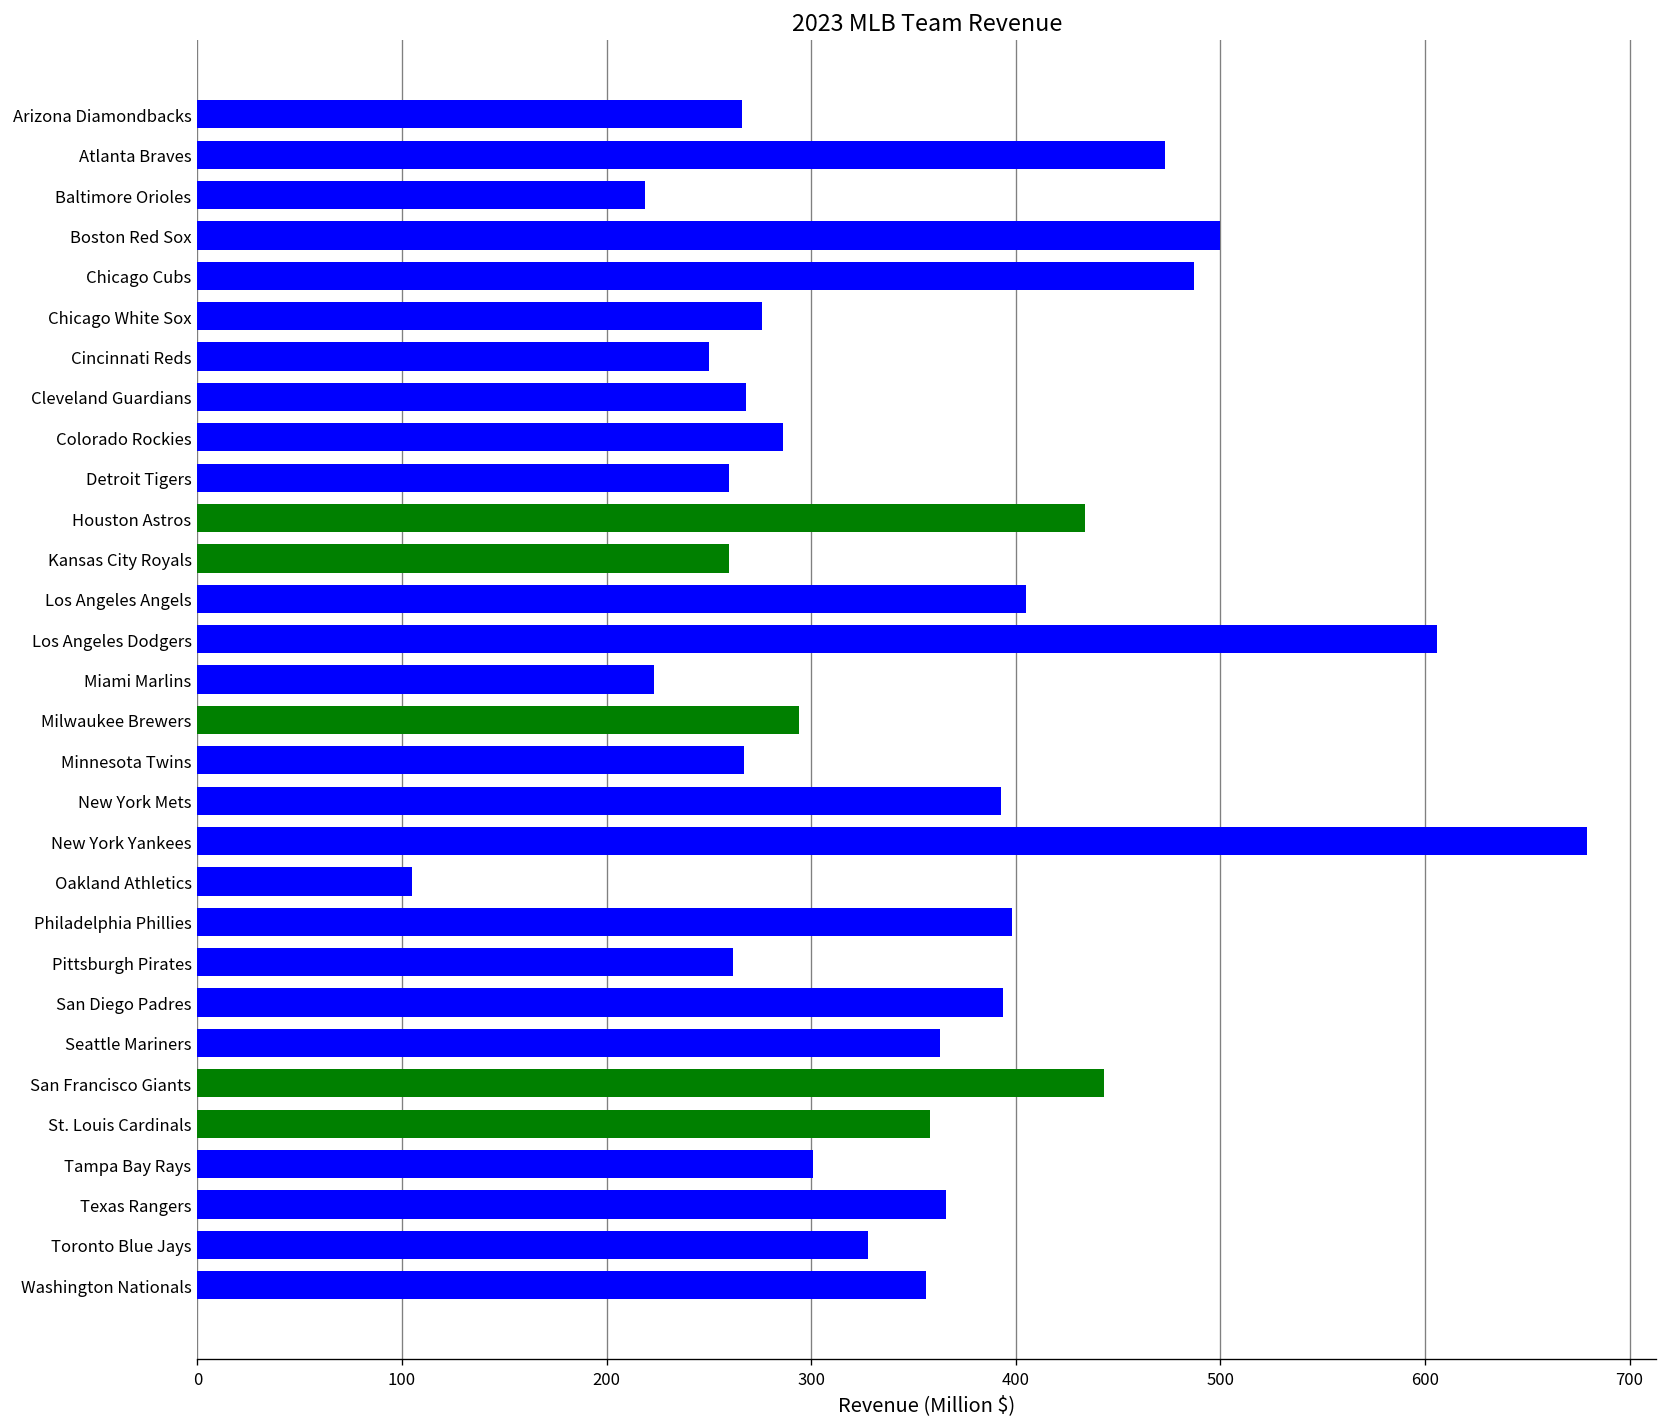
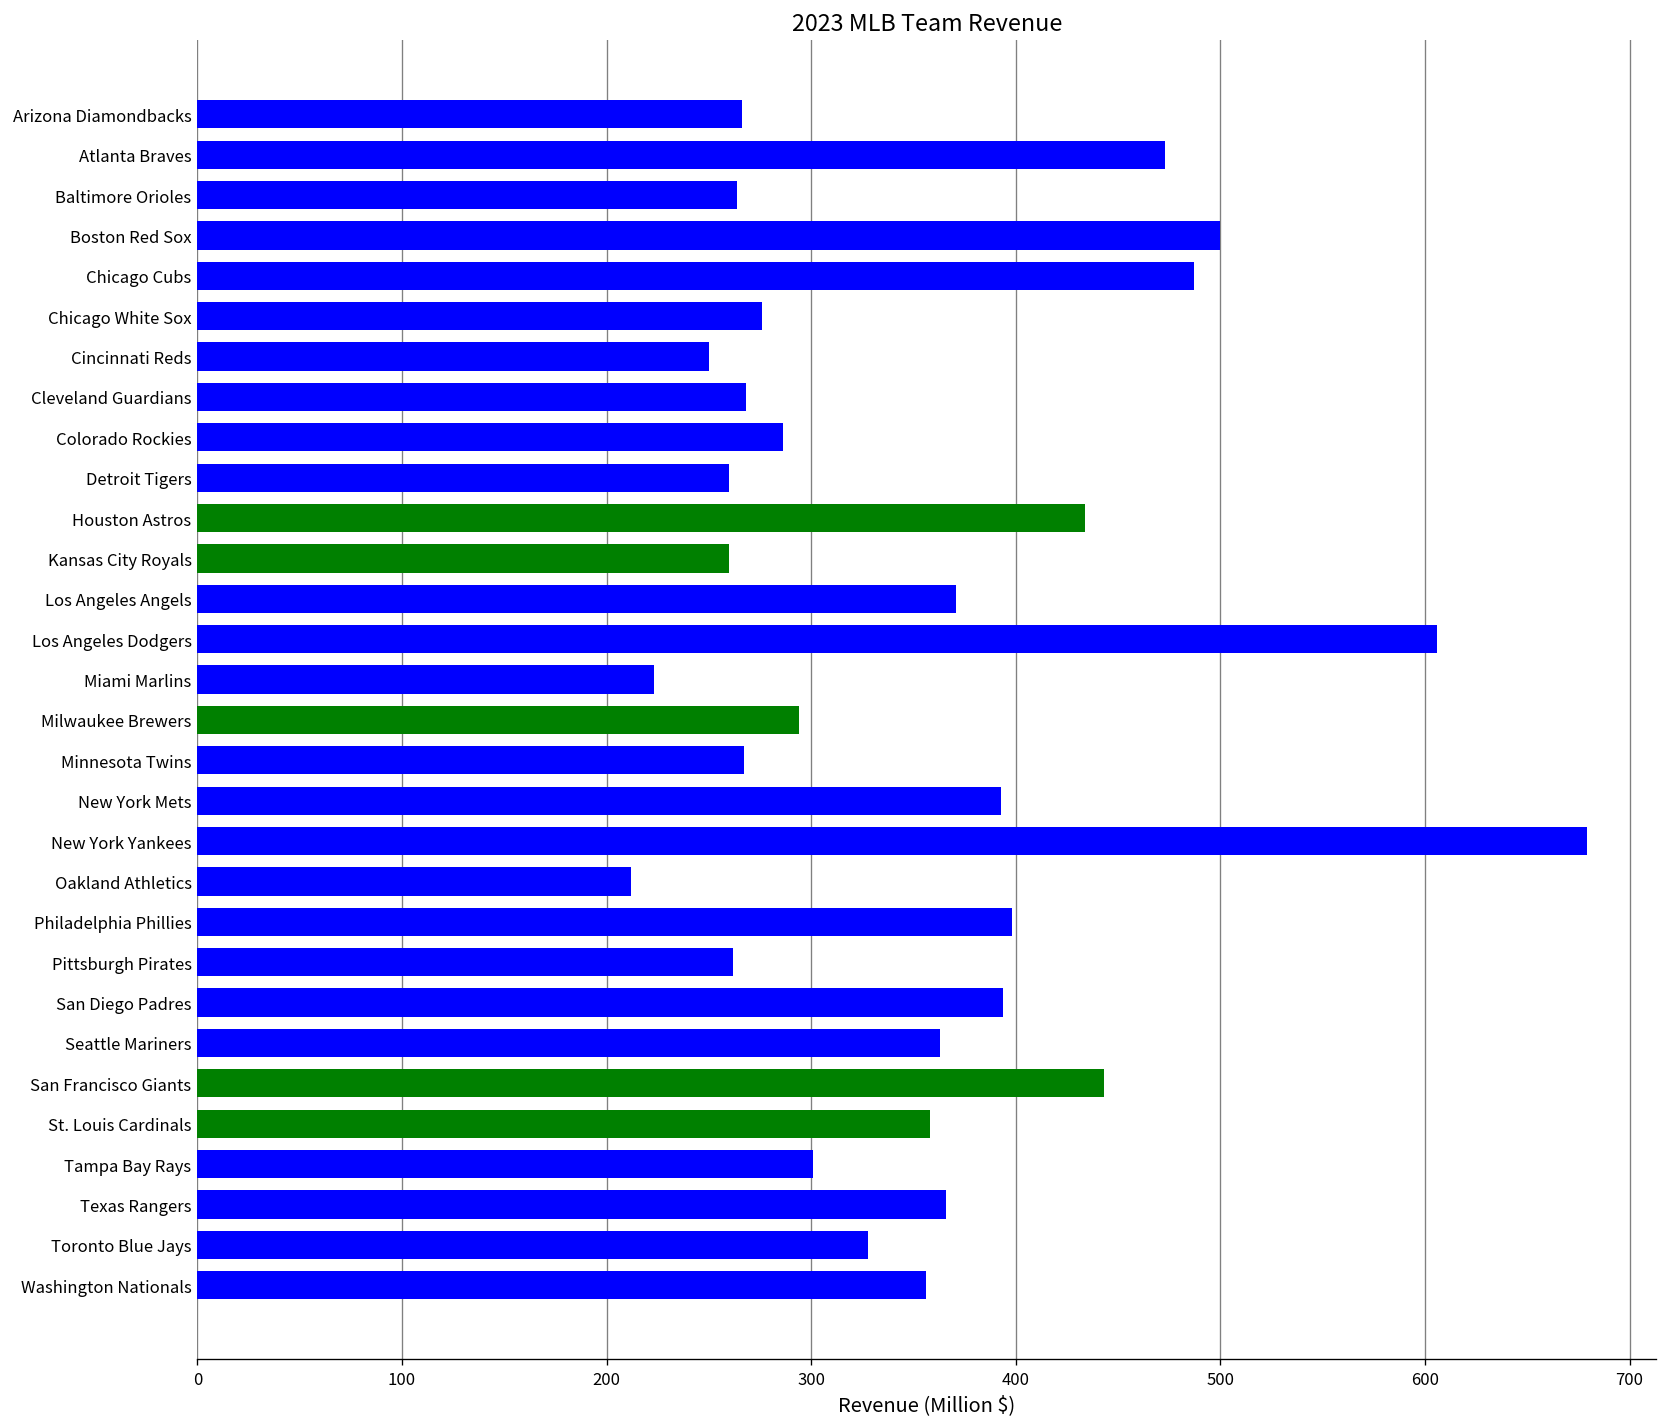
Baltimore Orioles: 219 -> 264
Los Angeles Angels: 405 -> 371
Oakland Athletics: 105 -> 212
